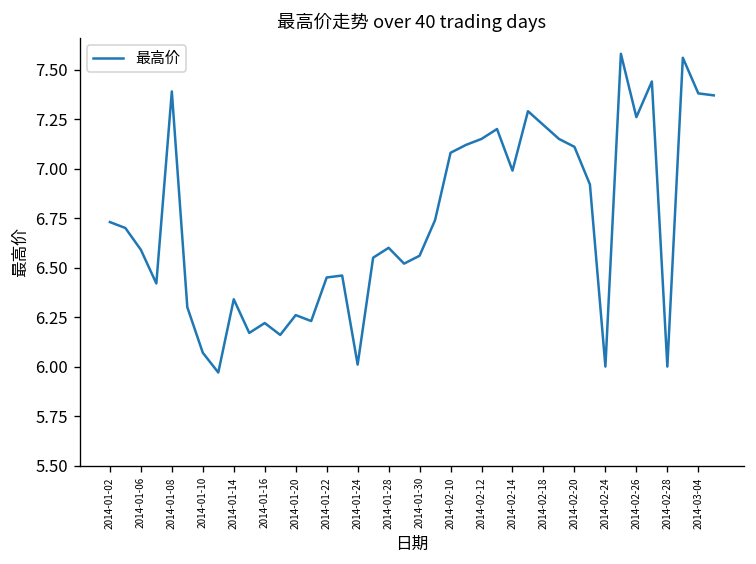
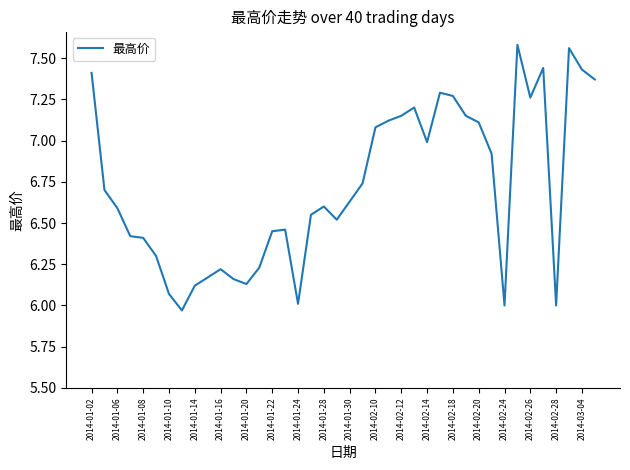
2014-01-02: 6.73 -> 7.41
2014-01-08: 7.39 -> 6.41
2014-01-14: 6.34 -> 6.12
2014-01-20: 6.26 -> 6.13
2014-01-30: 6.56 -> 6.63
2014-02-18: 7.22 -> 7.27
2014-03-04: 7.38 -> 7.43
